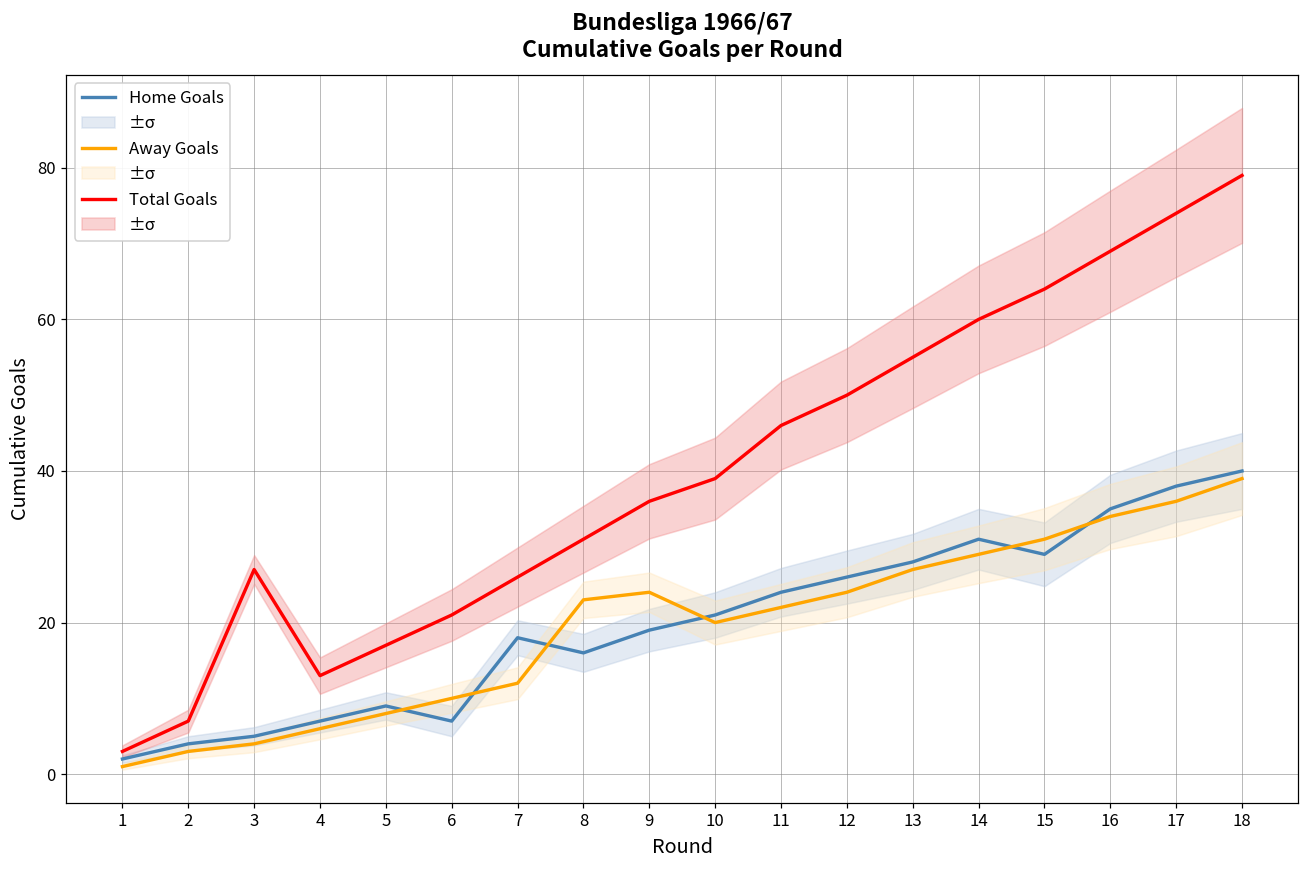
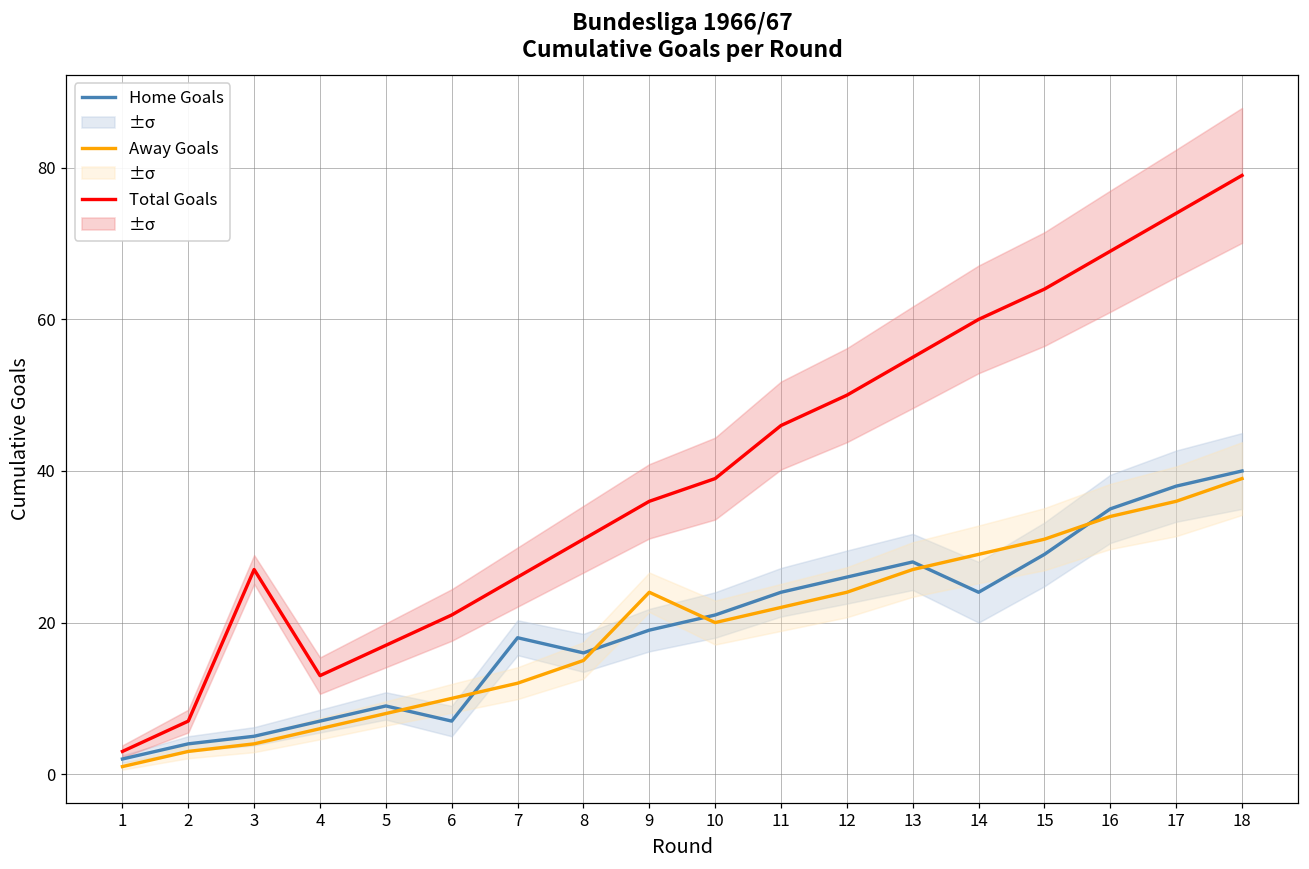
Away Goals, 8: 23 -> 15
Home Goals, 14: 31 -> 24
